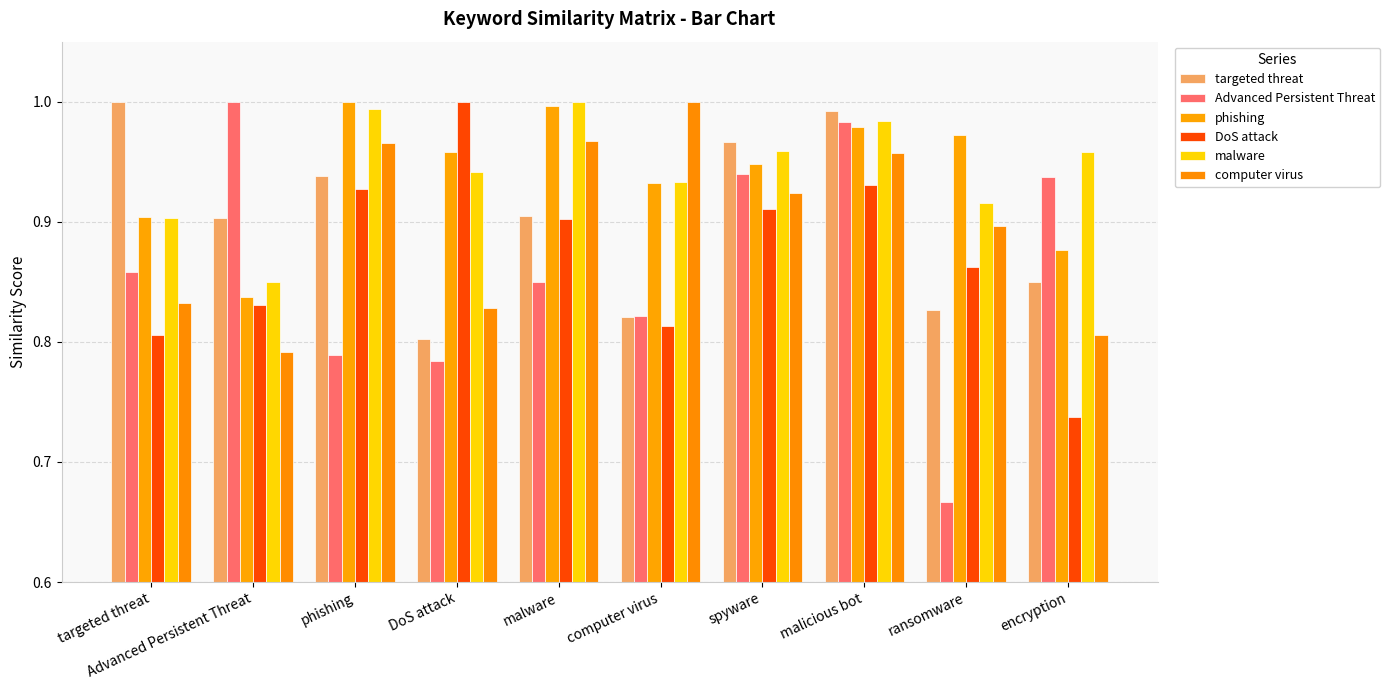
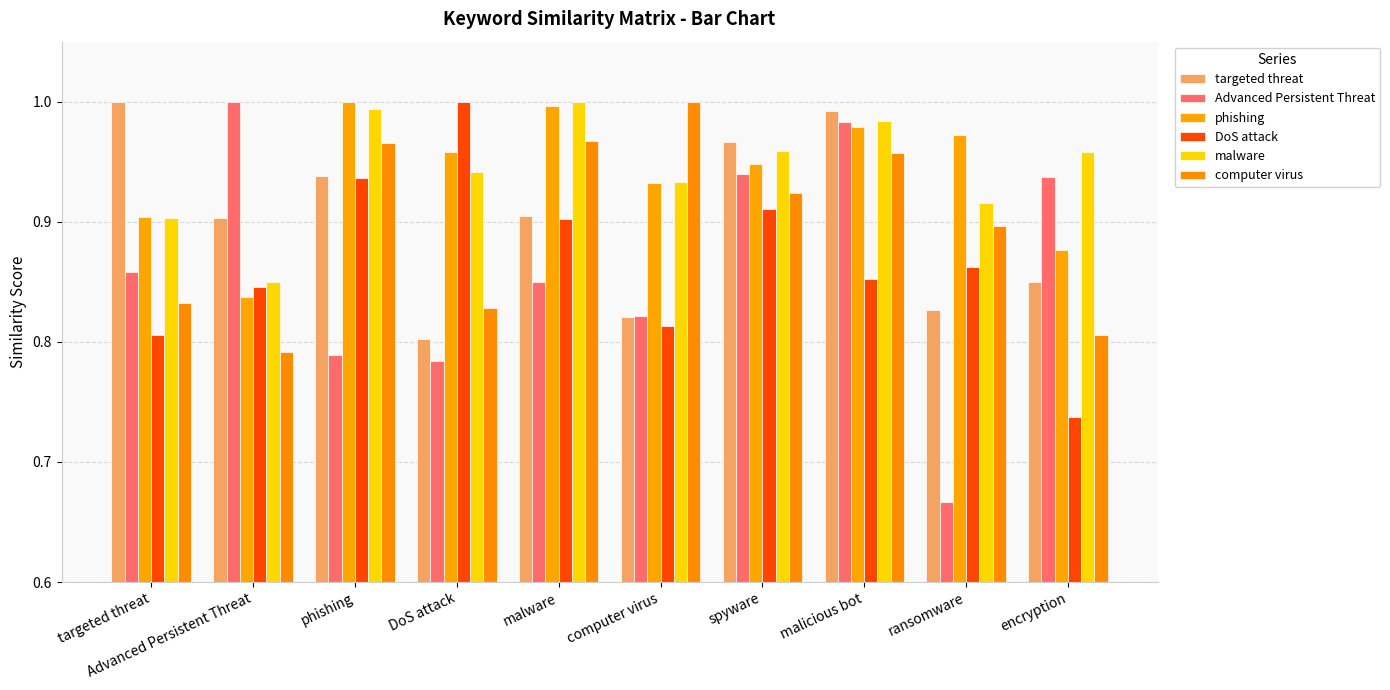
DoS attack, Advanced Persistent Threat: 0.831 -> 0.846
DoS attack, phishing: 0.927 -> 0.936
DoS attack, malicious bot: 0.930 -> 0.853
